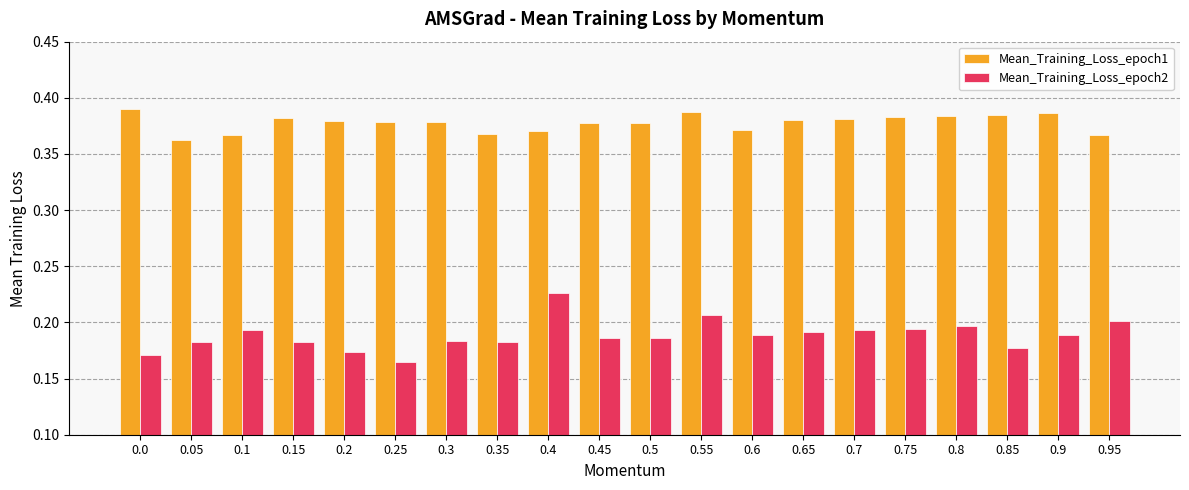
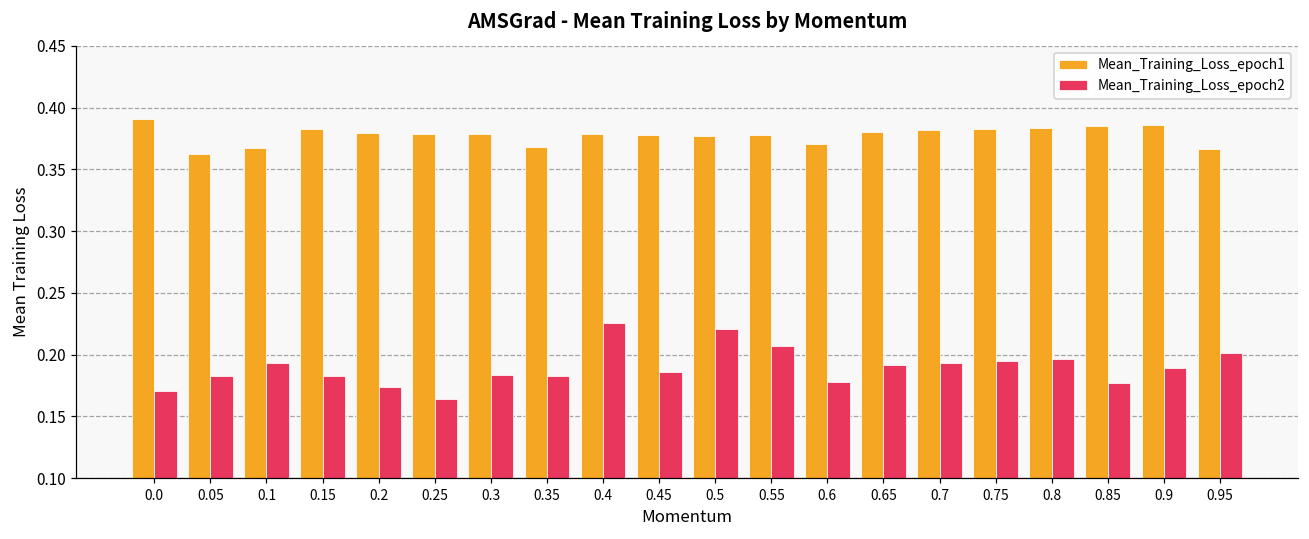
Mean_Training_Loss_epoch1, 0.4: 0.371 -> 0.378
Mean_Training_Loss_epoch2, 0.5: 0.186 -> 0.221
Mean_Training_Loss_epoch1, 0.55: 0.388 -> 0.378
Mean_Training_Loss_epoch2, 0.6: 0.189 -> 0.178
